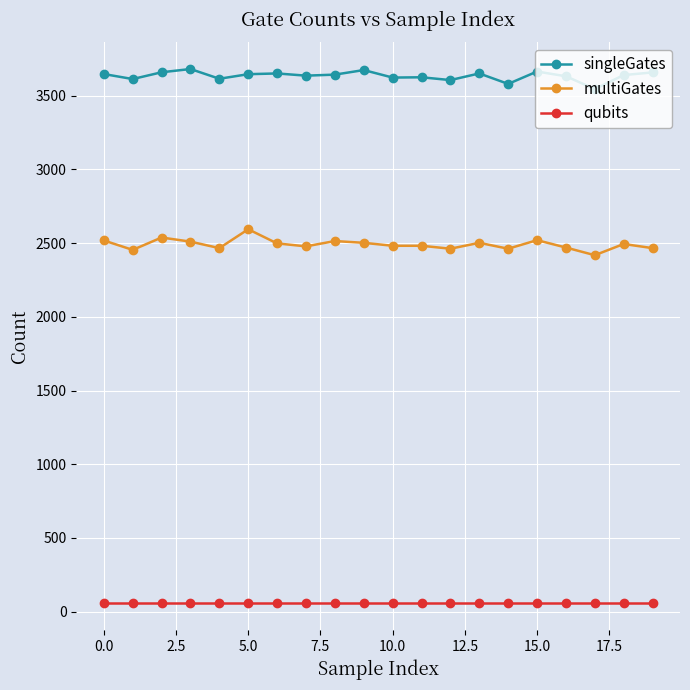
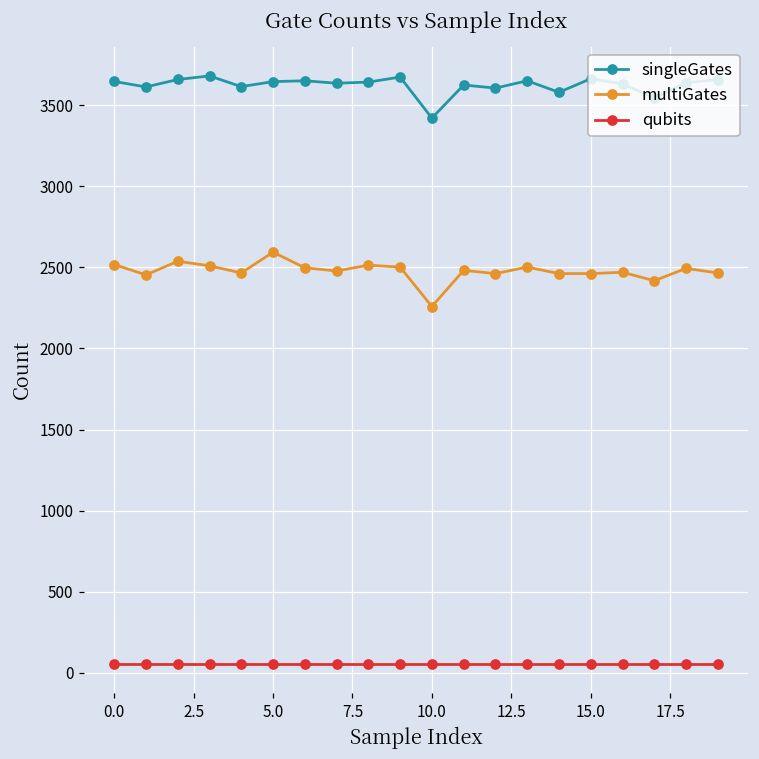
singleGates, 10.0: 3620 -> 3420
multiGates, 10.0: 2480 -> 2260
multiGates, 15.0: 2520 -> 2460
